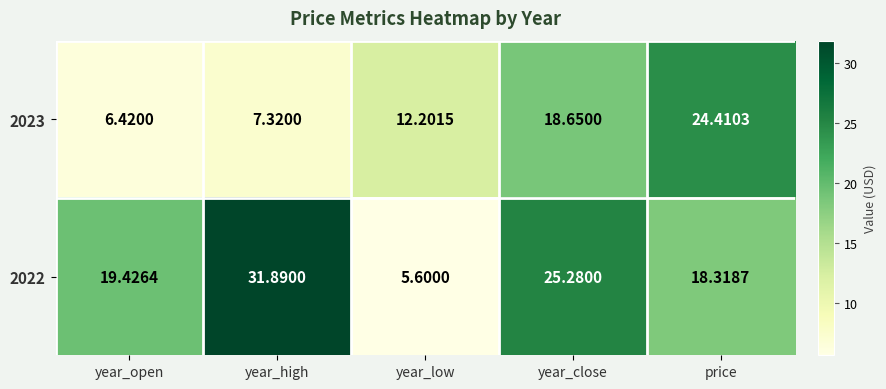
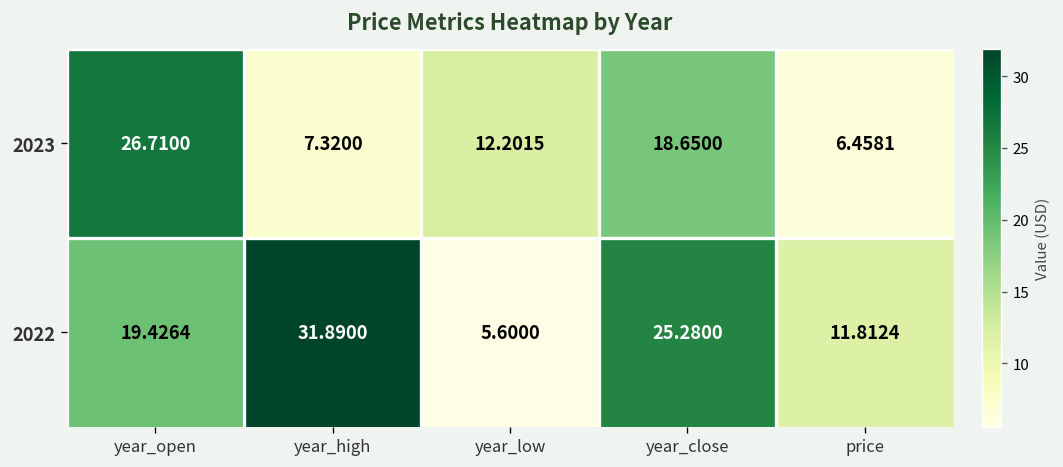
2023, year_open: 6.4200 -> 26.7100
2023, price: 24.4103 -> 6.4581
2022, price: 18.3187 -> 11.8124
